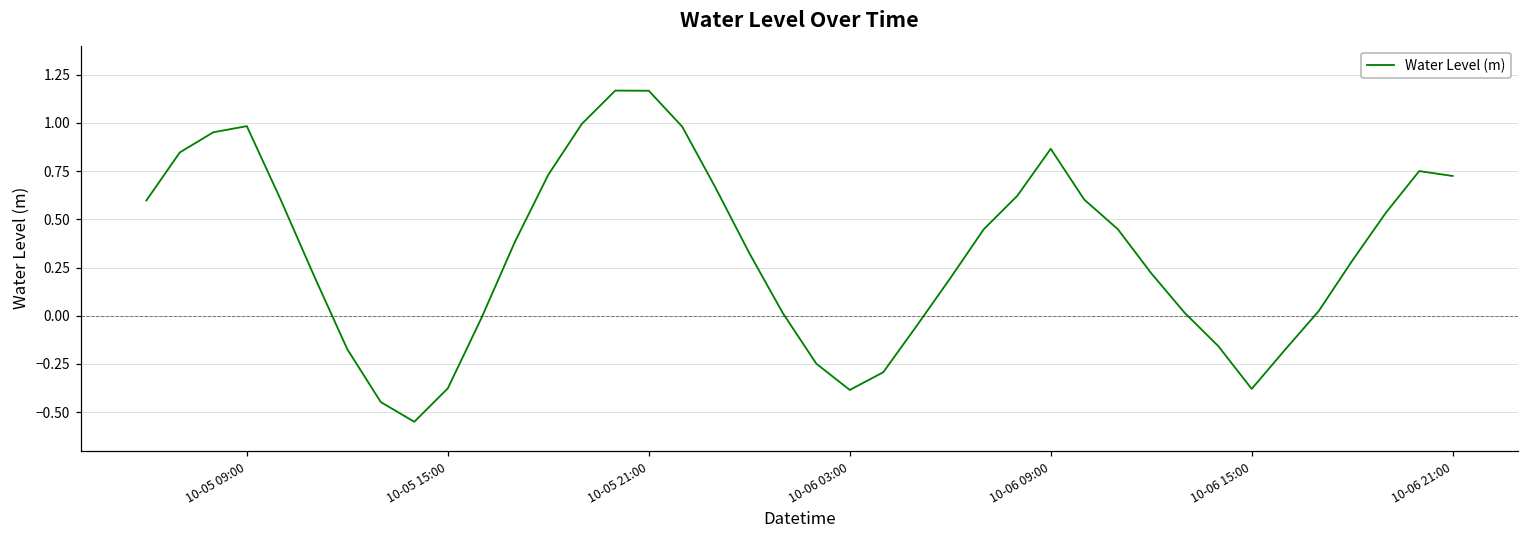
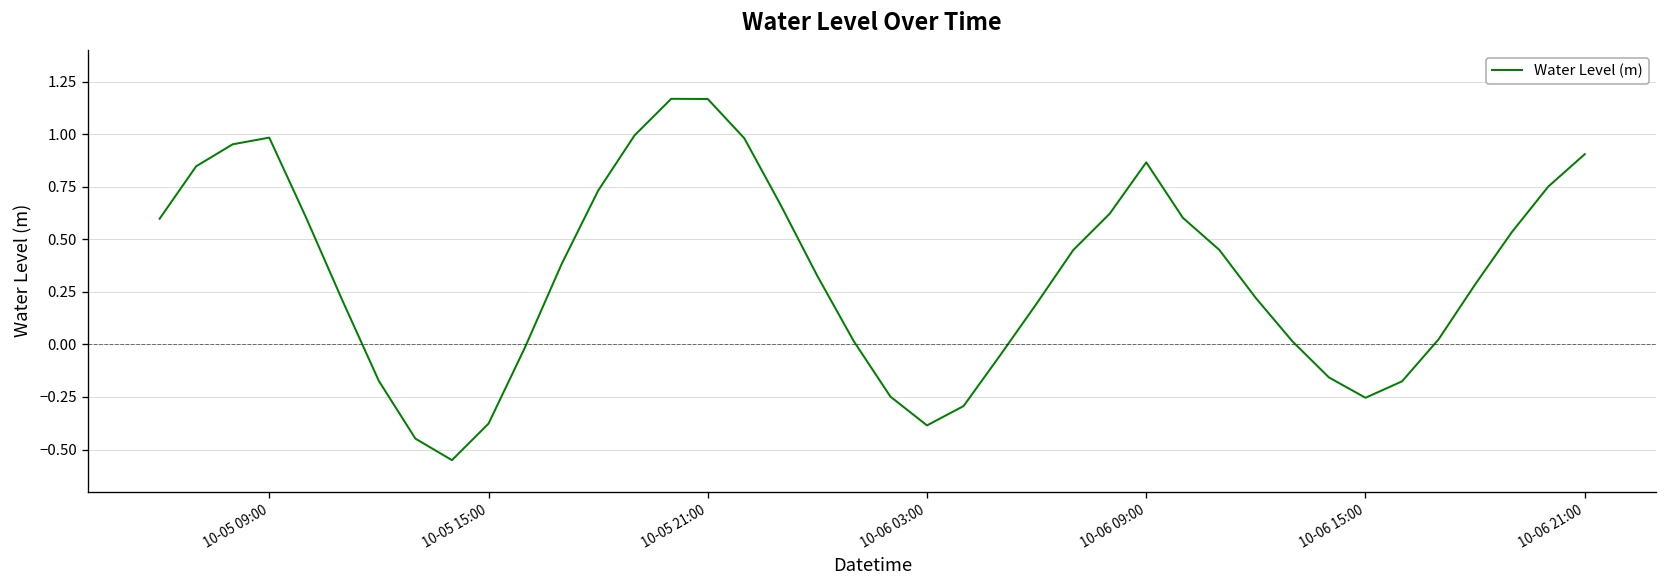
10-06 15:00: -0.38 -> -0.25
10-06 21:00: 0.72 -> 0.90
